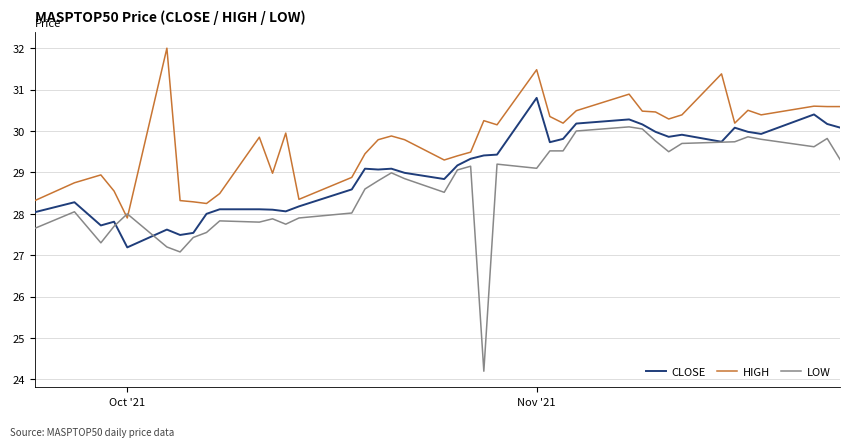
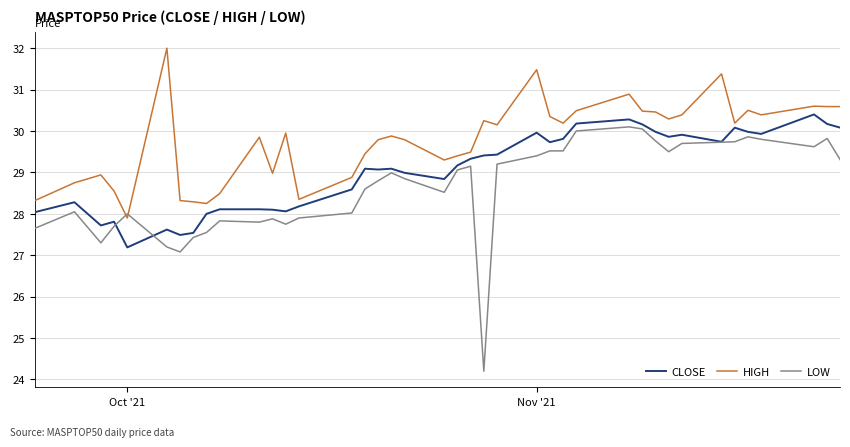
CLOSE, Nov '21: 30.8 -> 30.0
LOW, Nov '21: 29.1 -> 29.4
